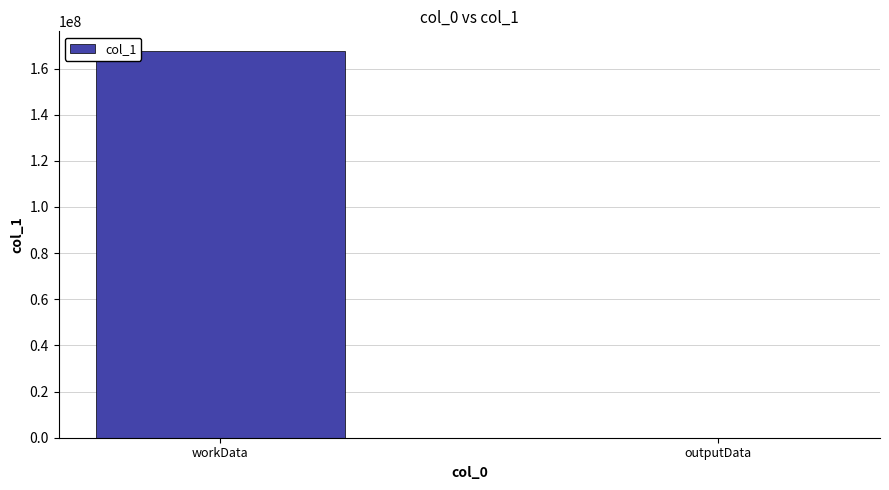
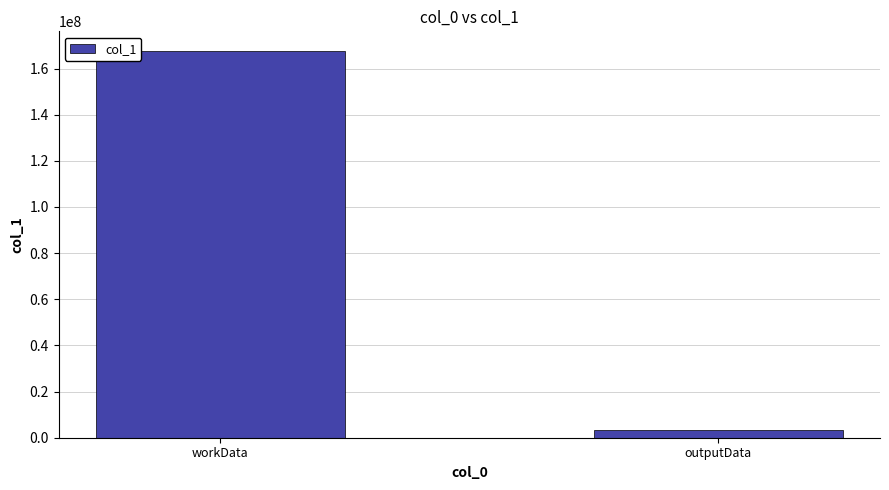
outputData: 0 -> 4000000
